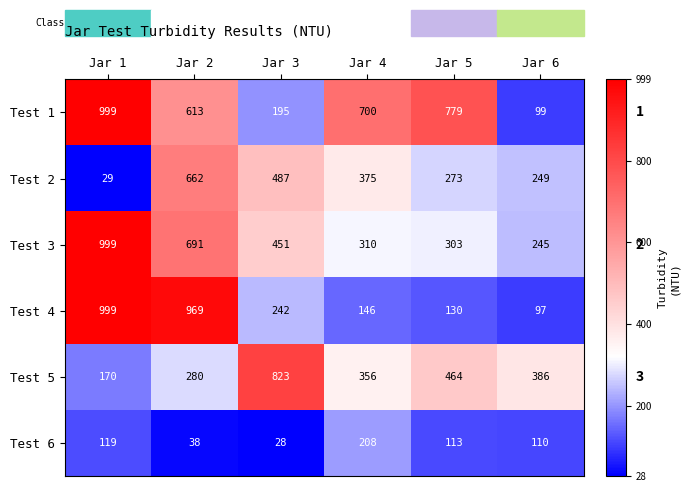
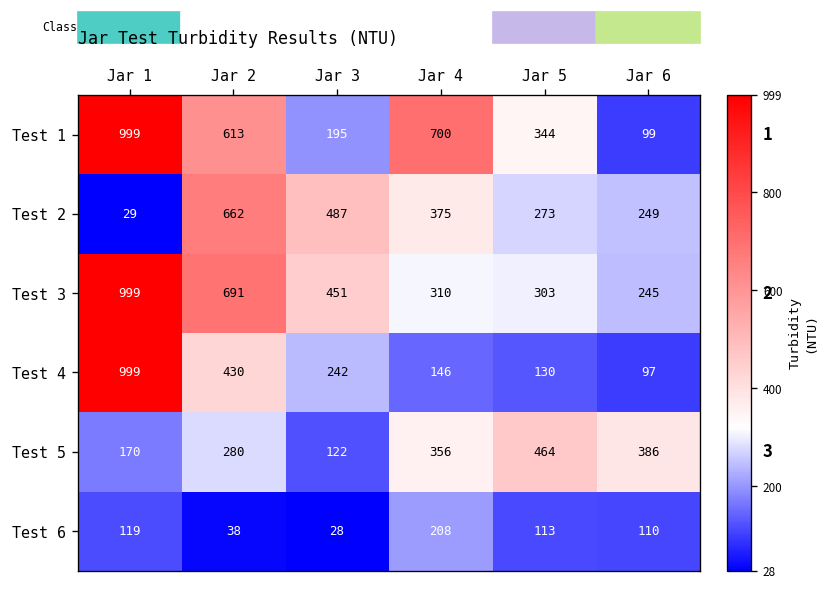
Test 1, Jar 5: 779 -> 344
Test 4, Jar 2: 969 -> 430
Test 5, Jar 3: 823 -> 122
